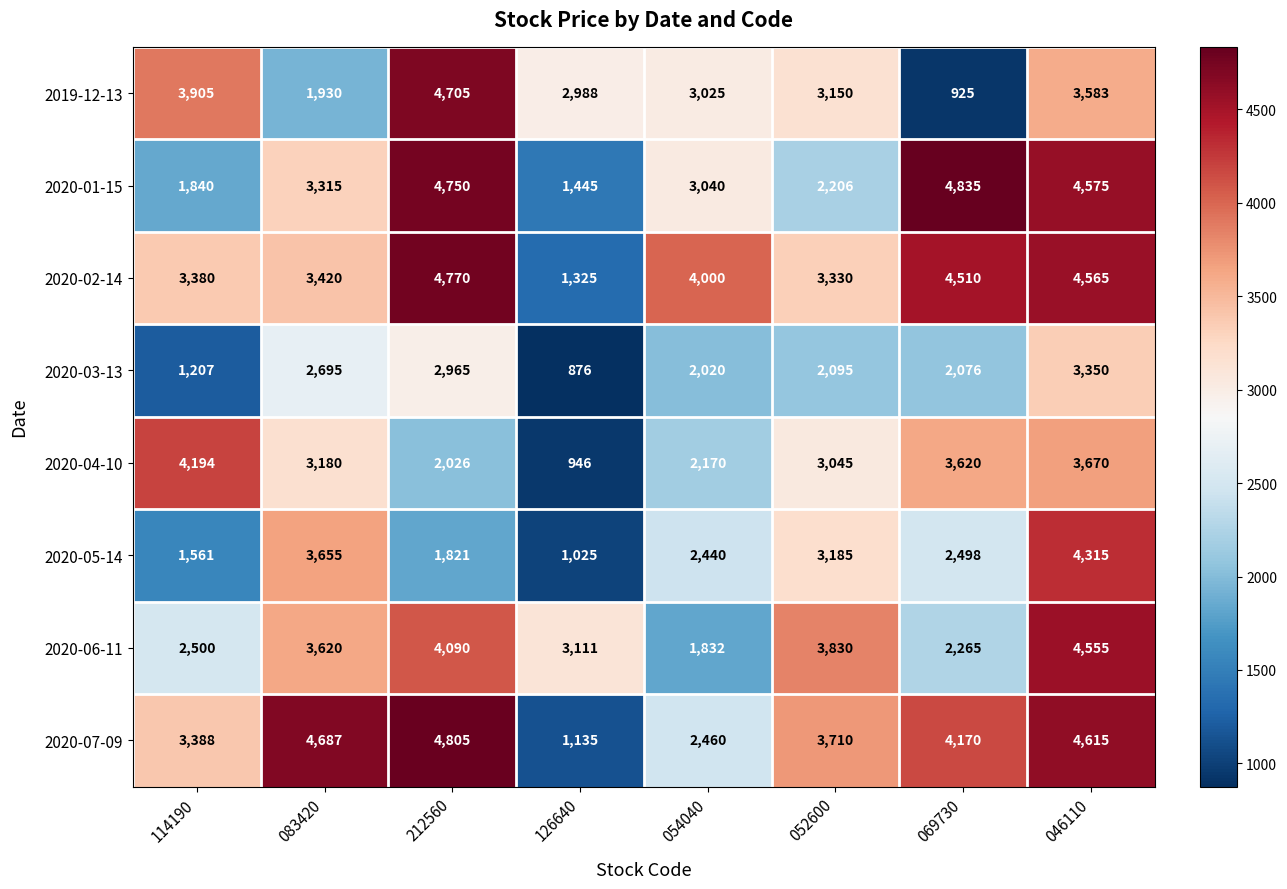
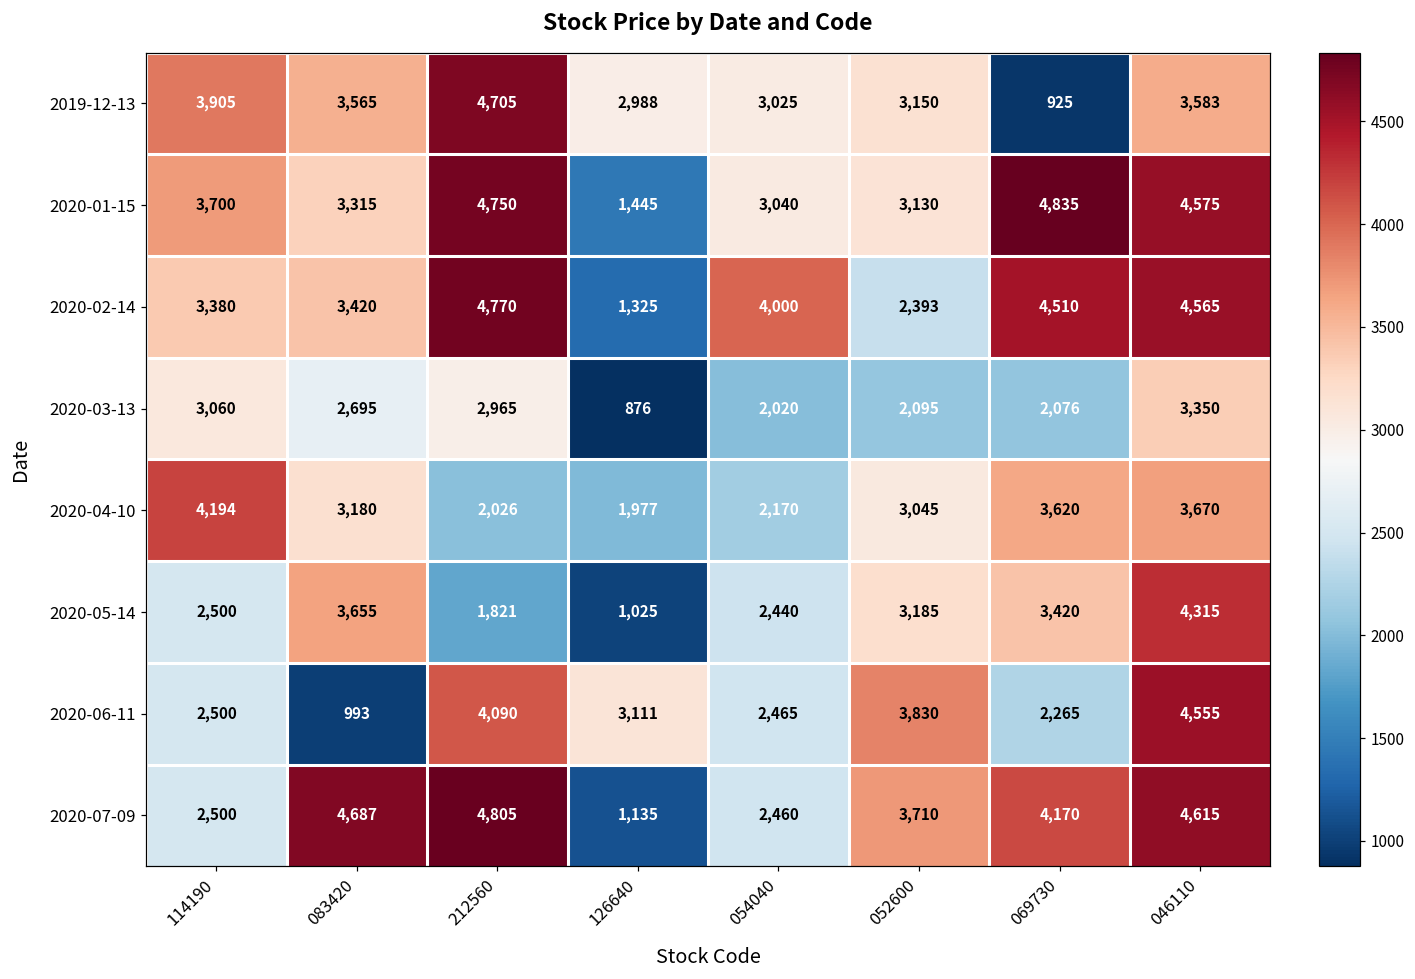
2019-12-13, 083420: 1,930 -> 3,565
2020-01-15, 114190: 1,840 -> 3,700
2020-01-15, 052600: 2,206 -> 3,130
2020-02-14, 052600: 3,330 -> 2,393
2020-03-13, 114190: 1,207 -> 3,060
2020-04-10, 126640: 946 -> 1,977
2020-05-14, 114190: 1,561 -> 2,500
2020-05-14, 069730: 2,498 -> 3,420
2020-06-11, 083420: 3,620 -> 993
2020-06-11, 054040: 1,832 -> 2,465
2020-07-09, 114190: 3,388 -> 2,500
